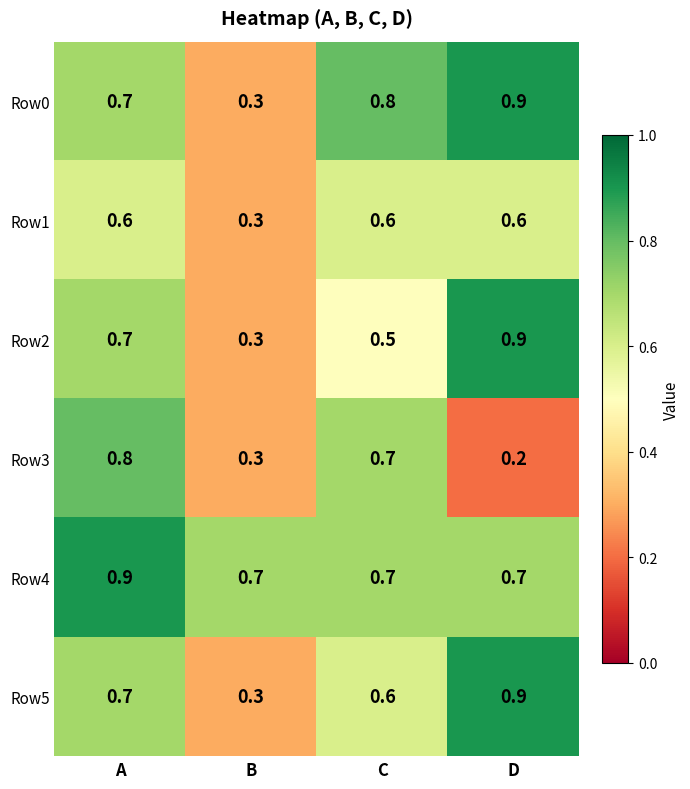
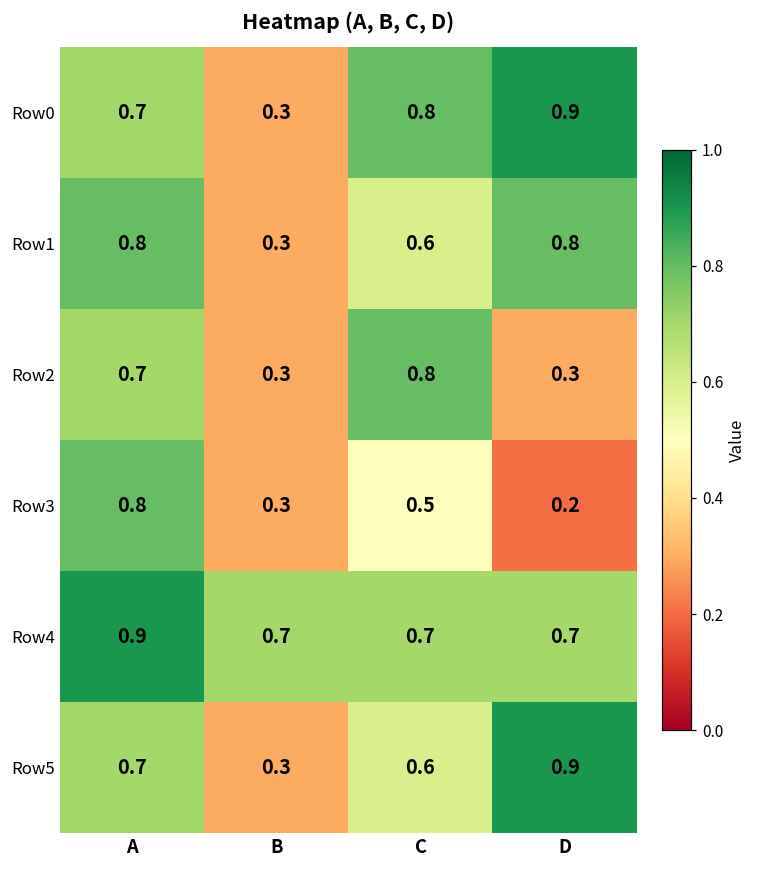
Row1, A: 0.6 -> 0.8
Row1, D: 0.6 -> 0.8
Row2, C: 0.5 -> 0.8
Row2, D: 0.9 -> 0.3
Row3, C: 0.7 -> 0.5
